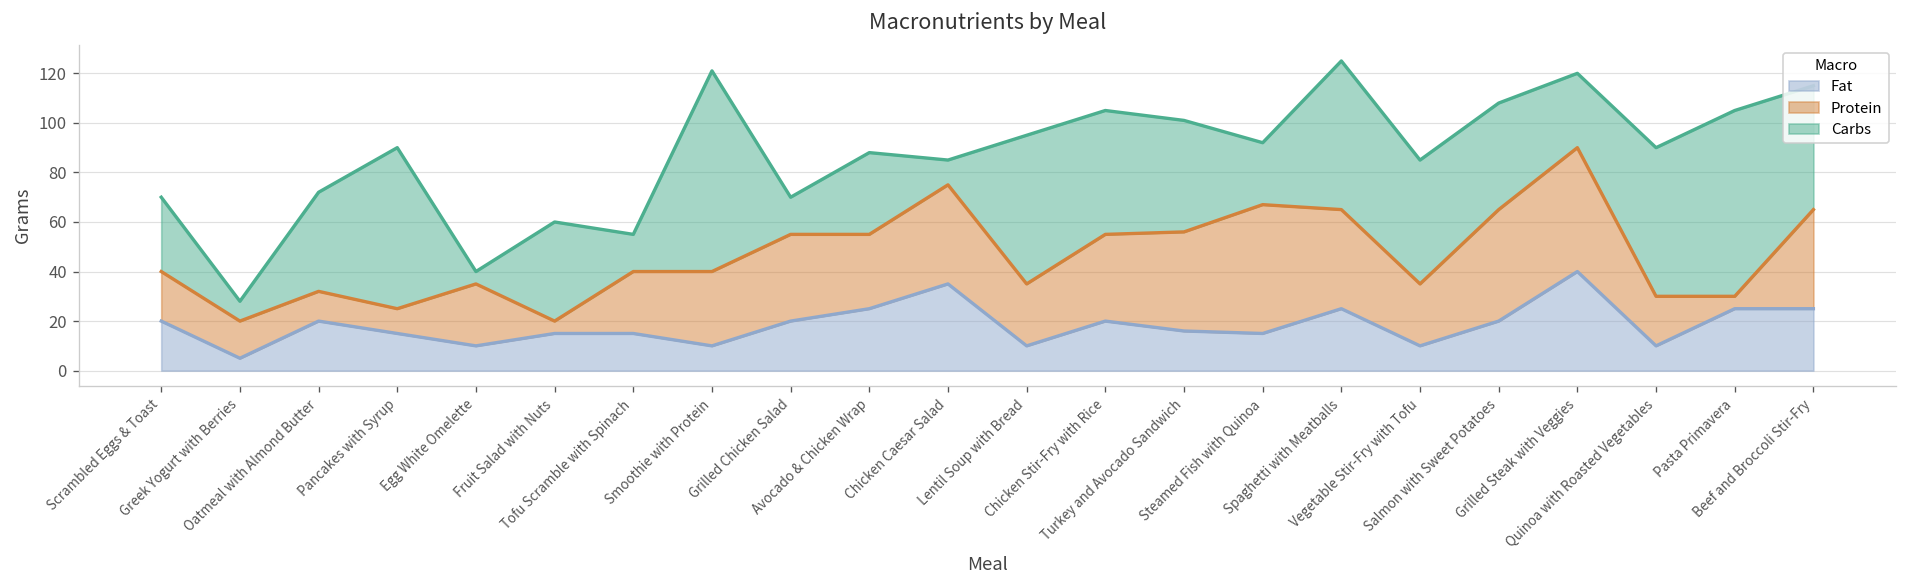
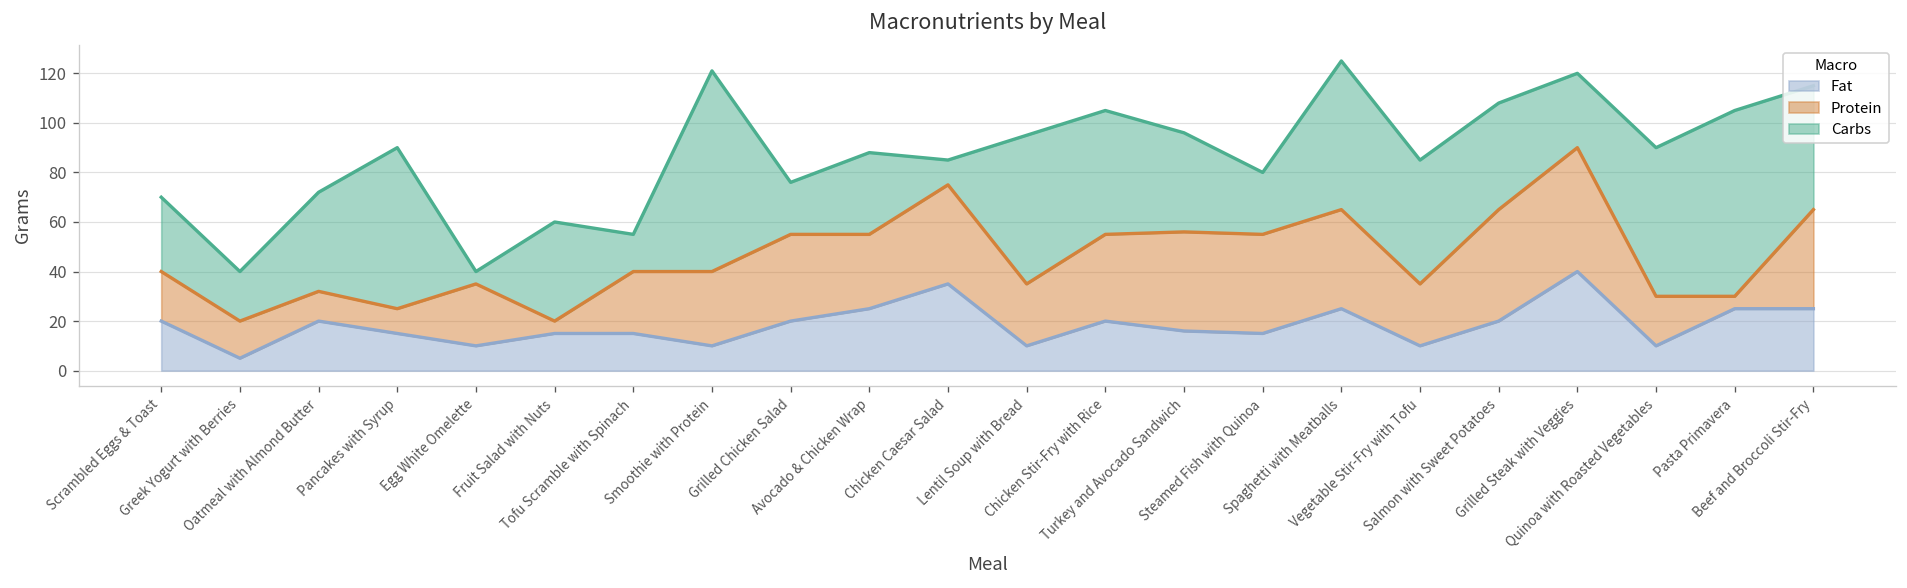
Carbs, Greek Yogurt with Berries: 8 -> 20
Carbs, Grilled Chicken Salad: 15 -> 21
Carbs, Turkey and Avocado Sandwich: 45 -> 40
Protein, Steamed Fish with Quinoa: 52 -> 40
